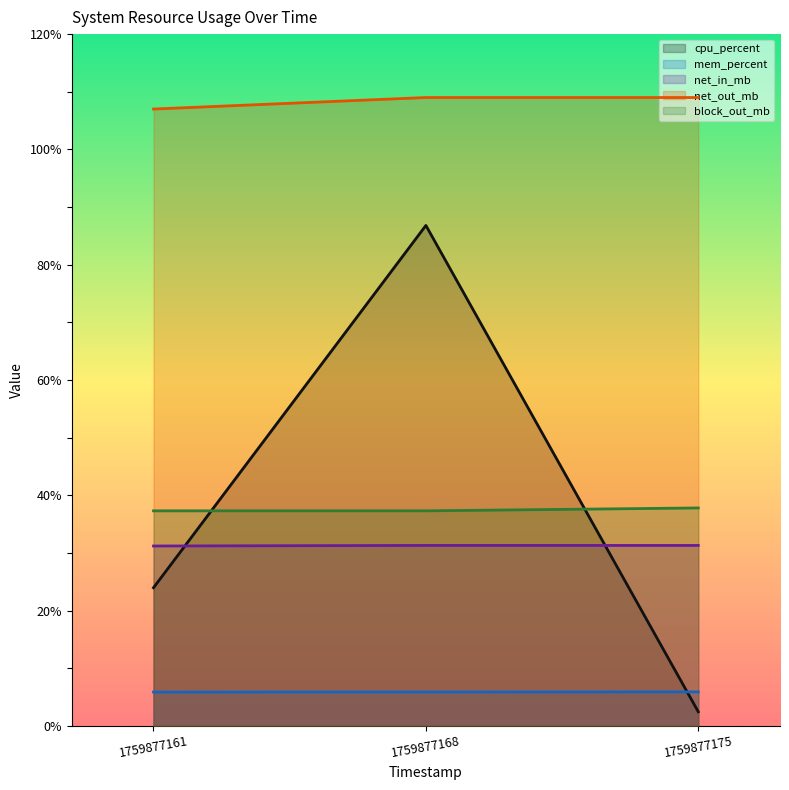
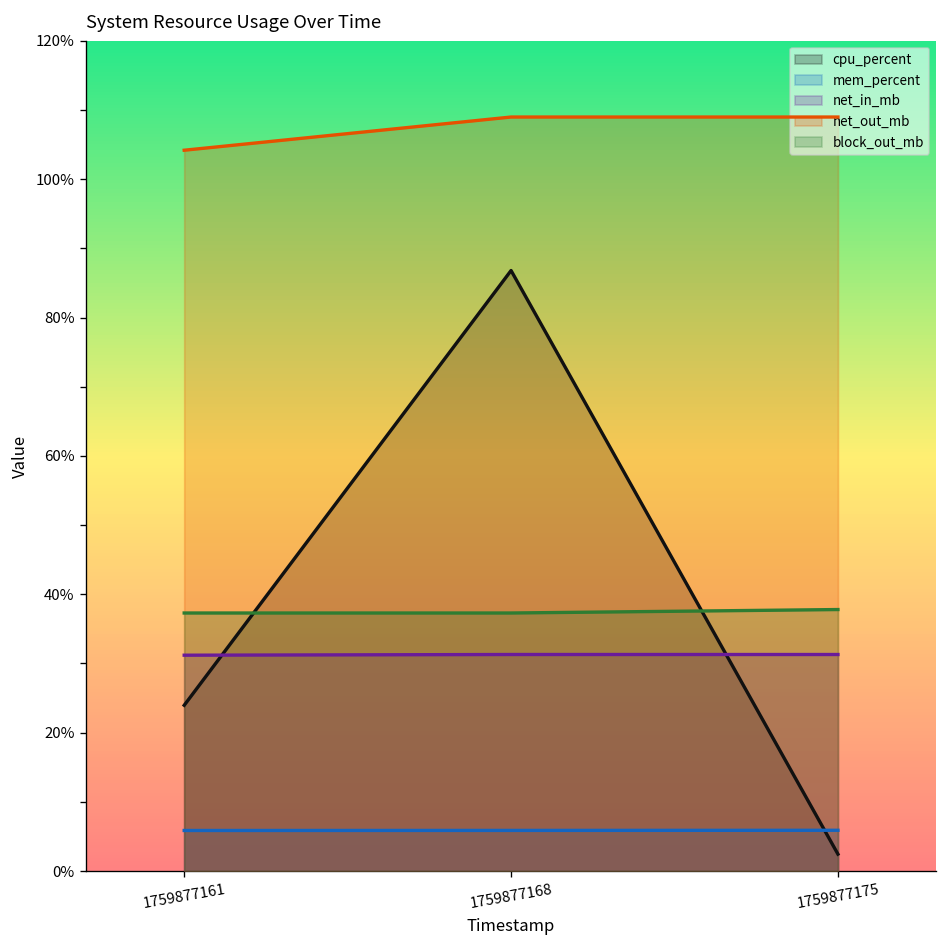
net_out_mb, 1759877161: 107% -> 104%
